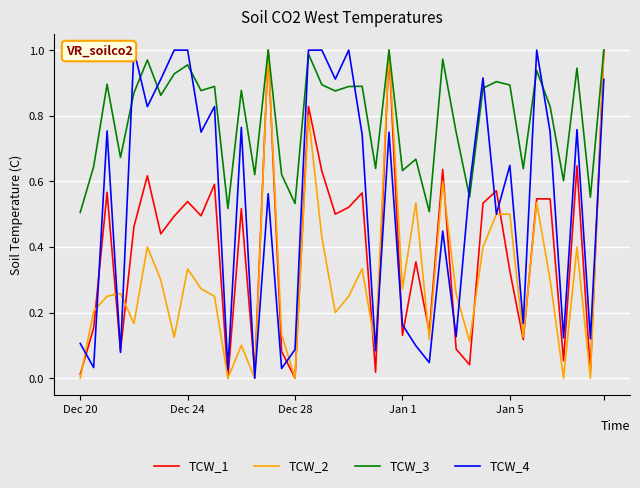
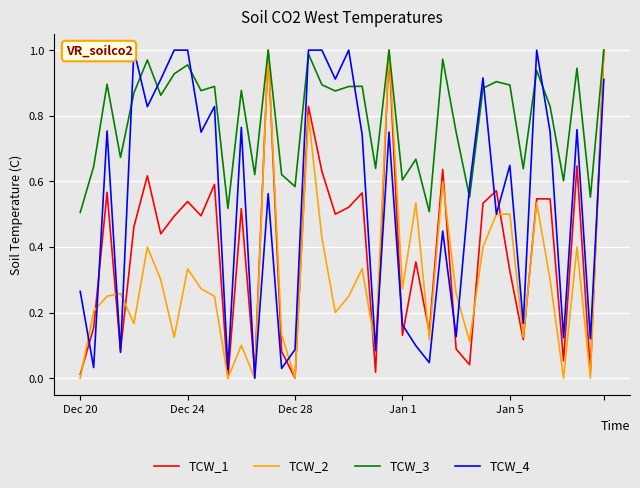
TCW_4, Dec 20: 0.11 -> 0.26
TCW_3, Dec 28: 0.53 -> 0.58
TCW_3, Jan 1: 0.63 -> 0.60
